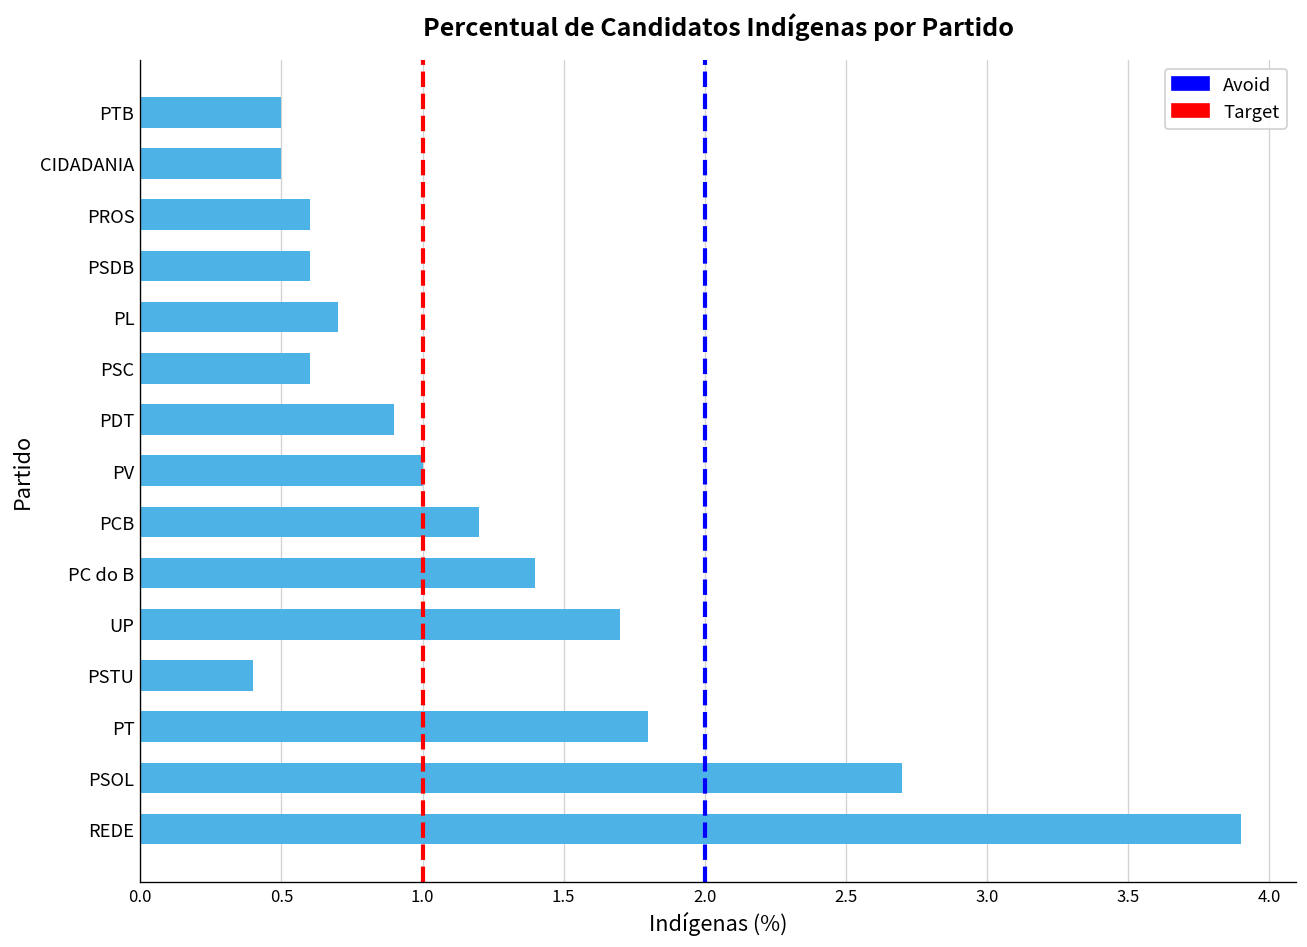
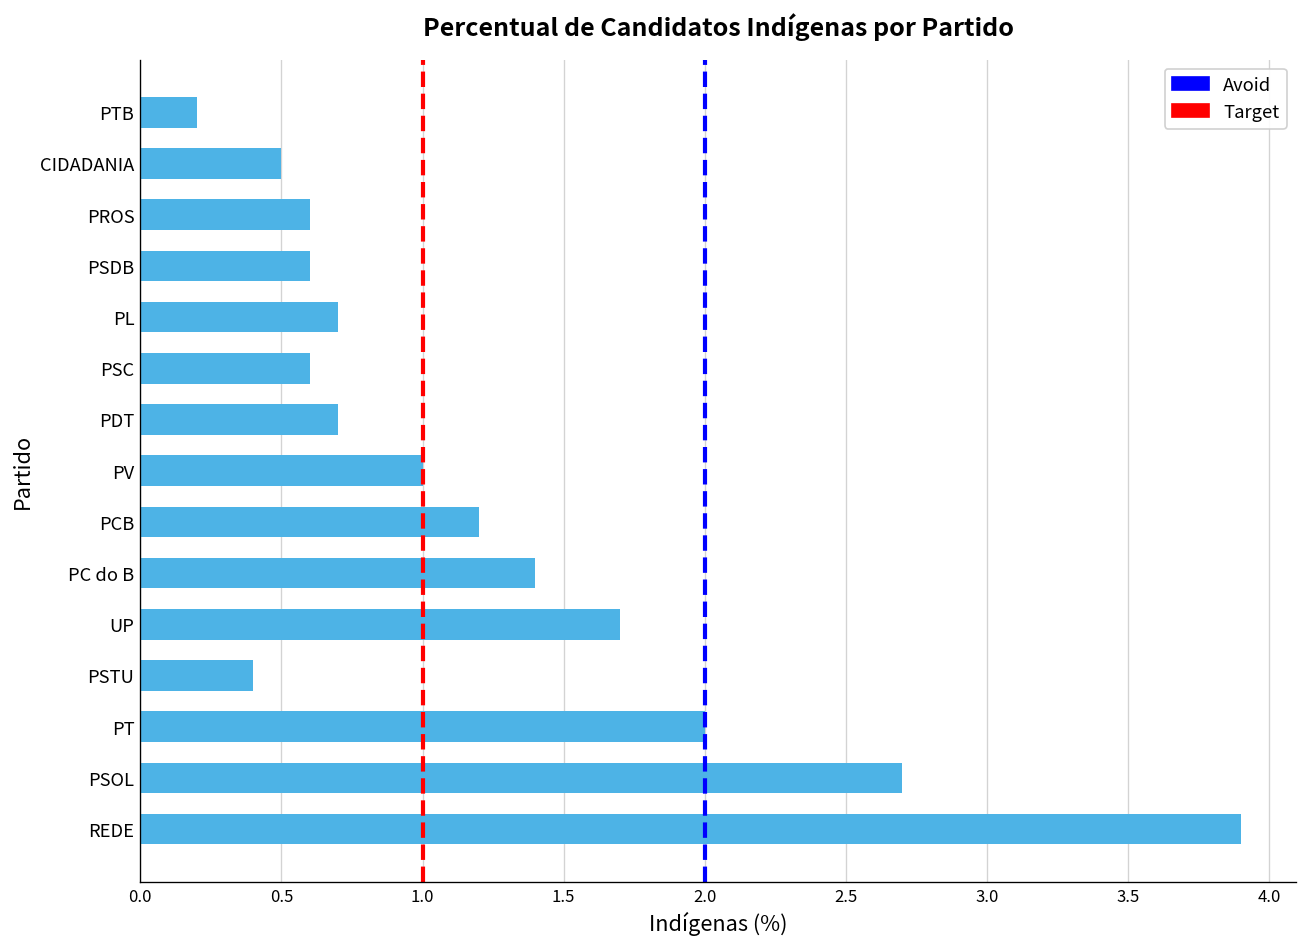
PTB: 0.5 -> 0.2
PDT: 0.9 -> 0.7
PT: 1.8 -> 2.0
